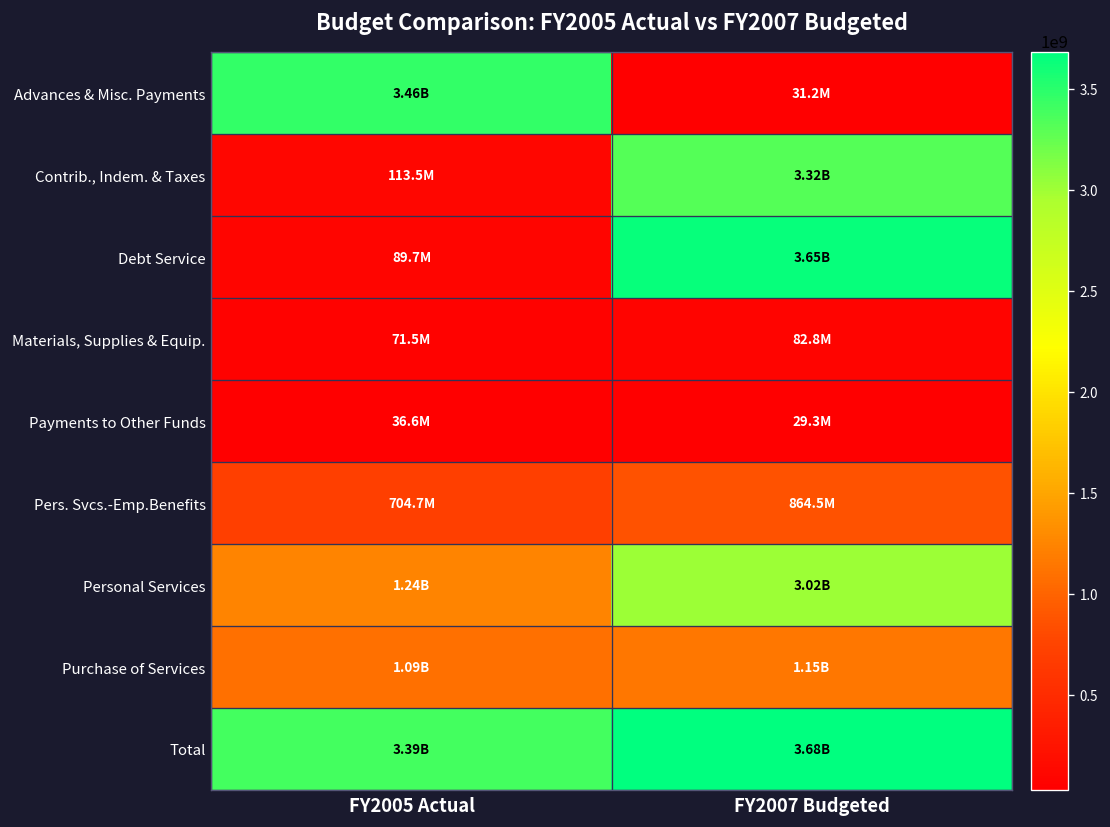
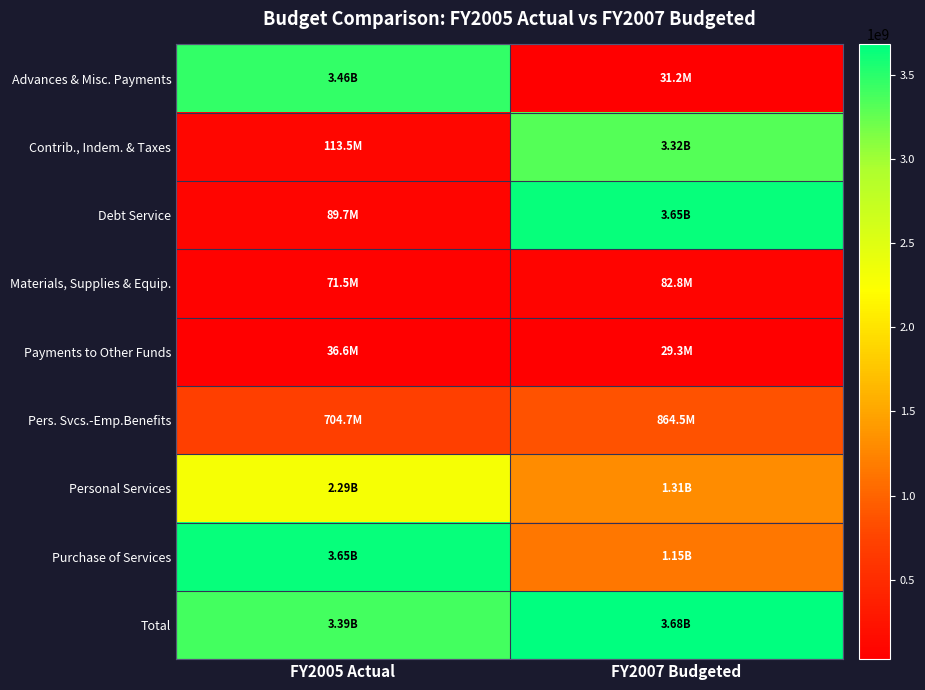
Personal Services, FY2005 Actual: 1.24B -> 2.29B
Personal Services, FY2007 Budgeted: 3.02B -> 1.31B
Purchase of Services, FY2005 Actual: 1.09B -> 3.65B
